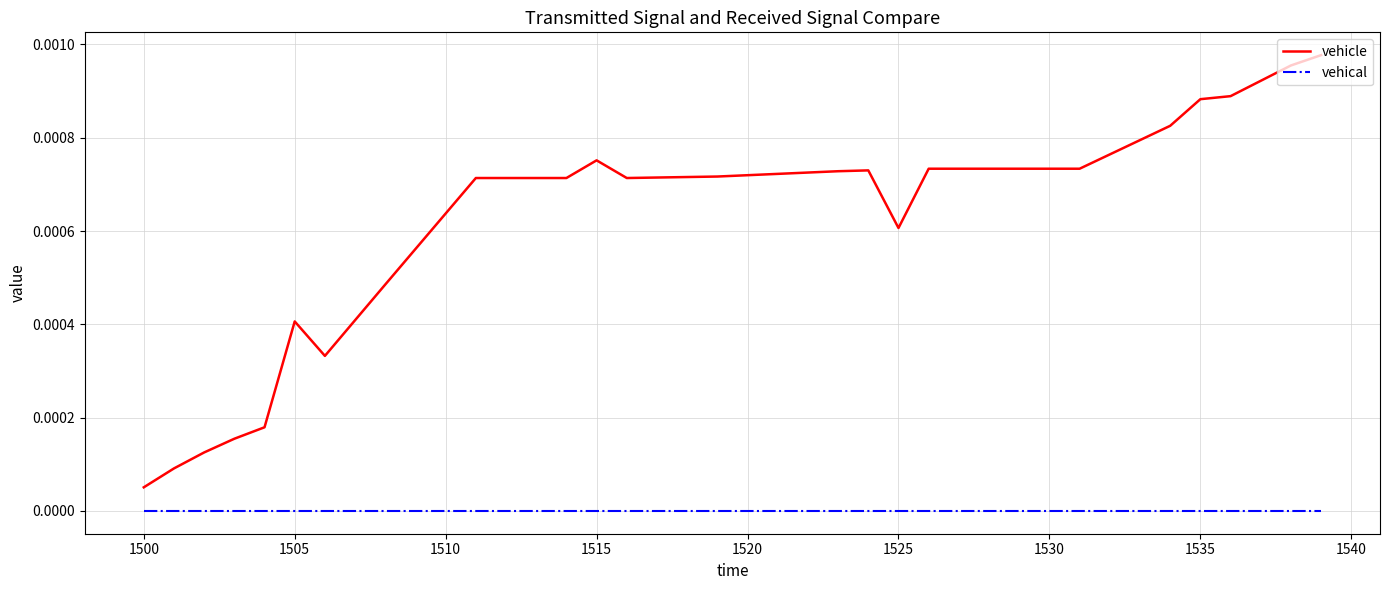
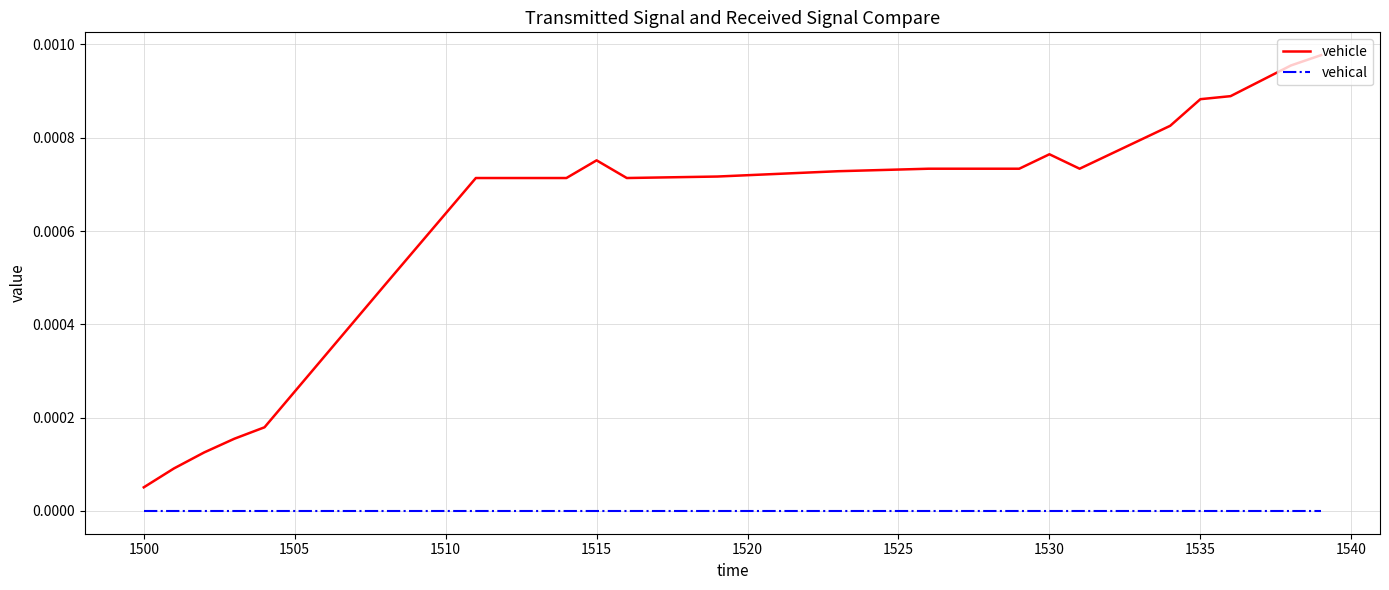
vehicle, 1505: 0.00041 -> 0.00026
vehicle, 1525: 0.00061 -> 0.00073
vehicle, 1530: 0.00073 -> 0.00076
